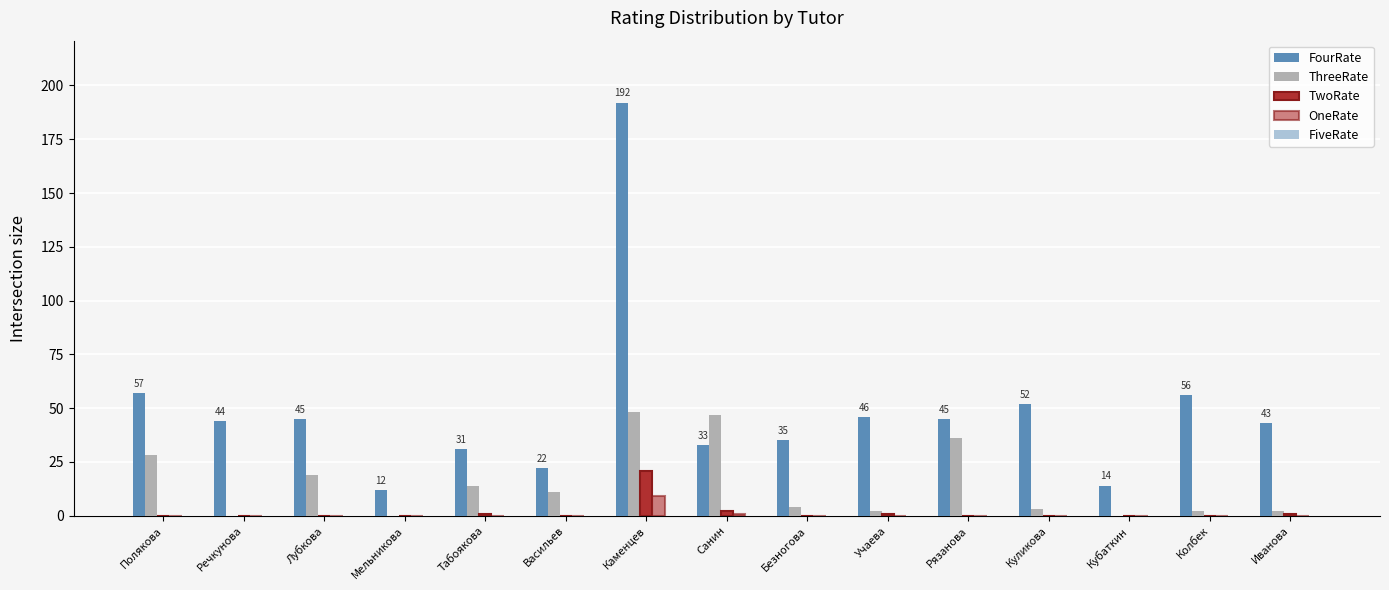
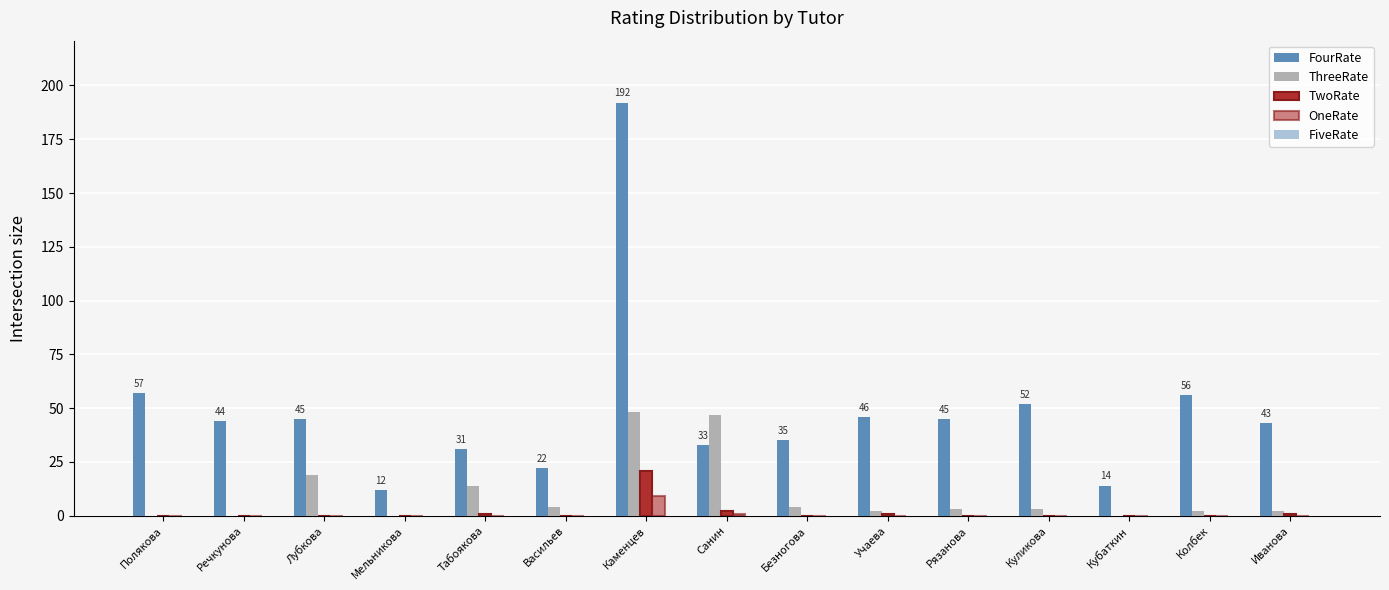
ThreeRate, Полякова: 28 -> 0
ThreeRate, Васильев: 11 -> 4
ThreeRate, Рязанова: 36 -> 3
